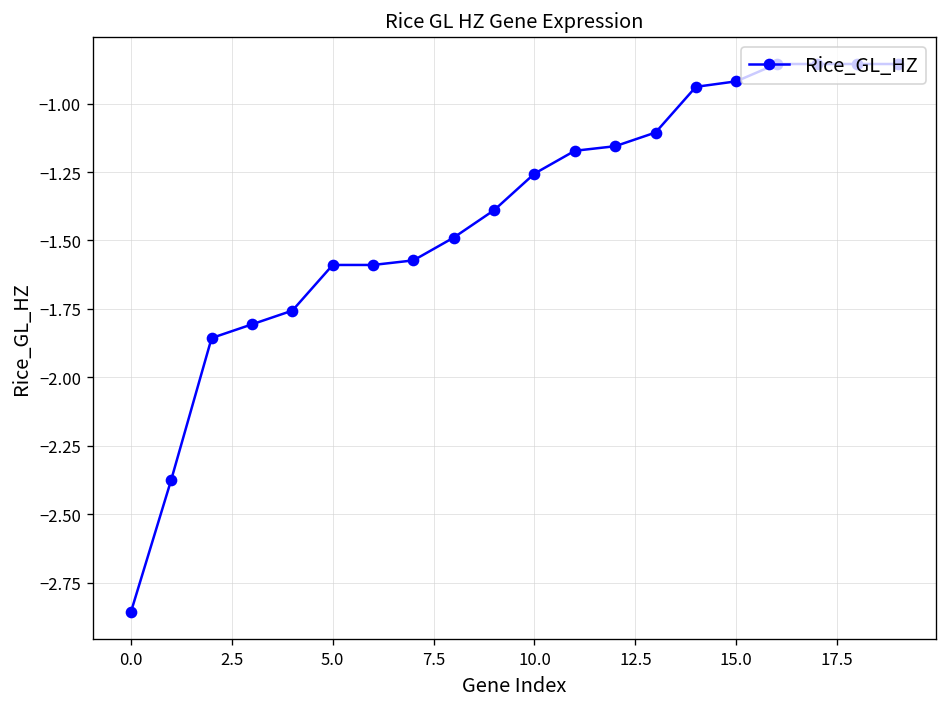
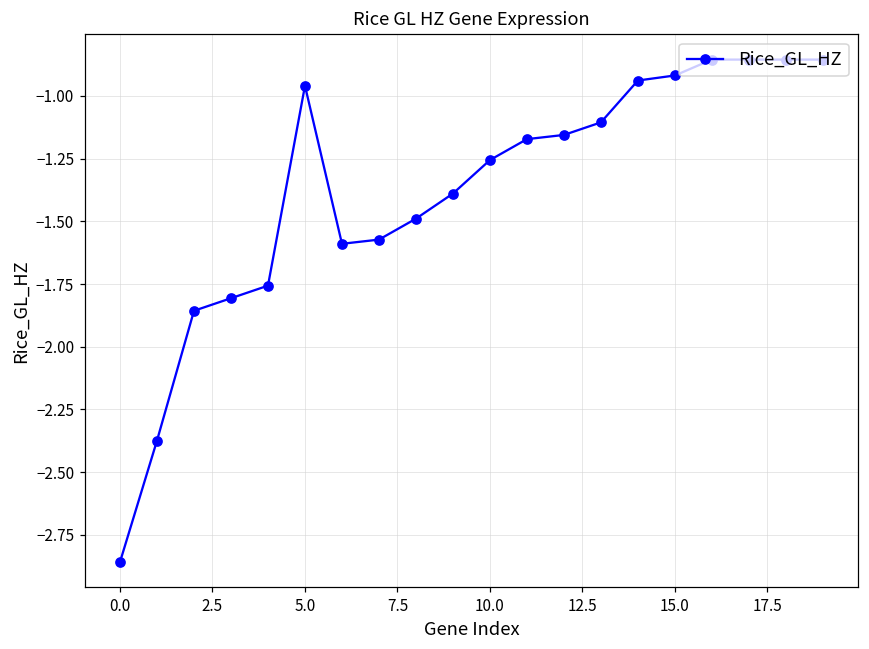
5.0: -1.59 -> -0.96
